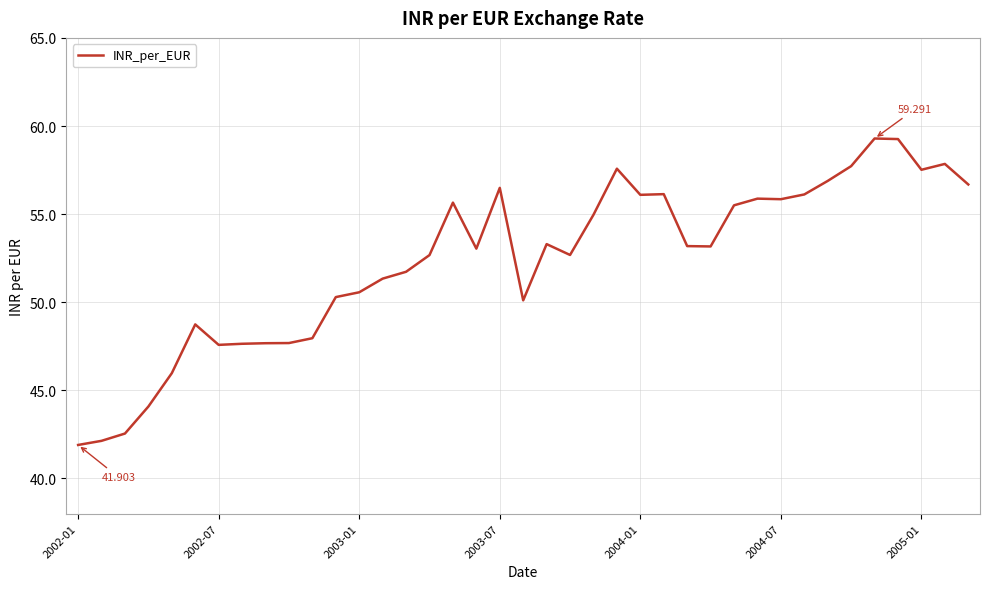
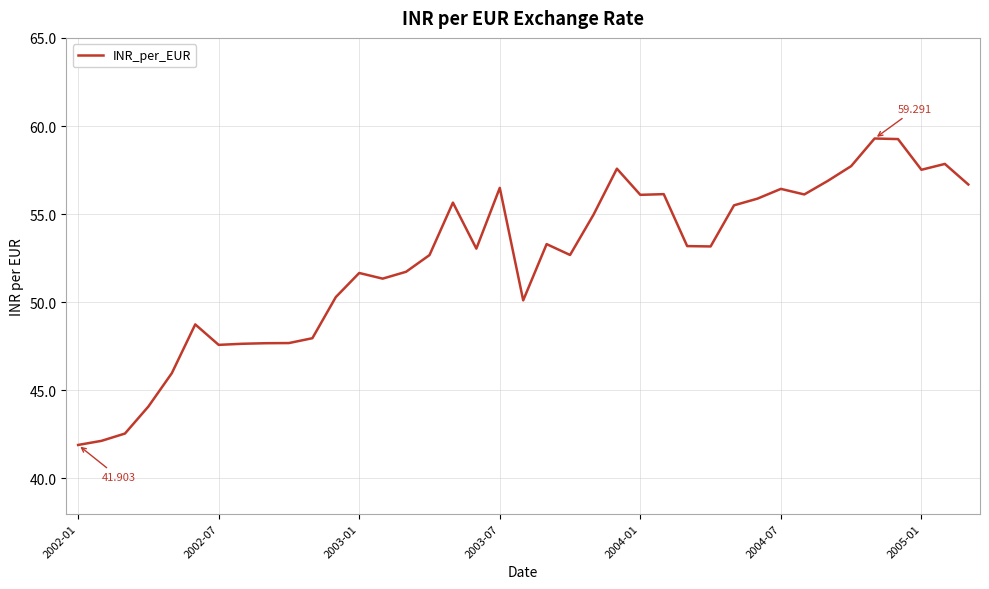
2003-01: 50.6 -> 51.7
2004-07: 55.8 -> 56.4
